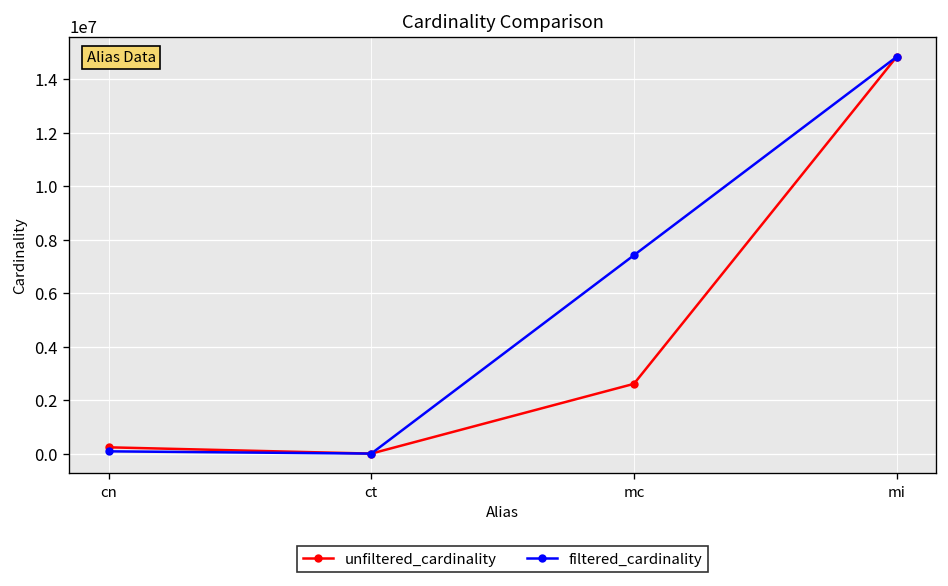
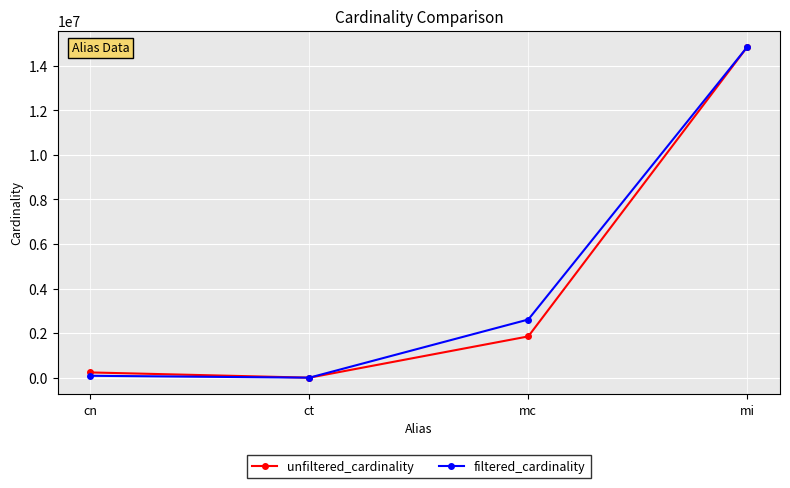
unfiltered_cardinality, mc: 2600000 -> 1900000
filtered_cardinality, mc: 7400000 -> 2600000
